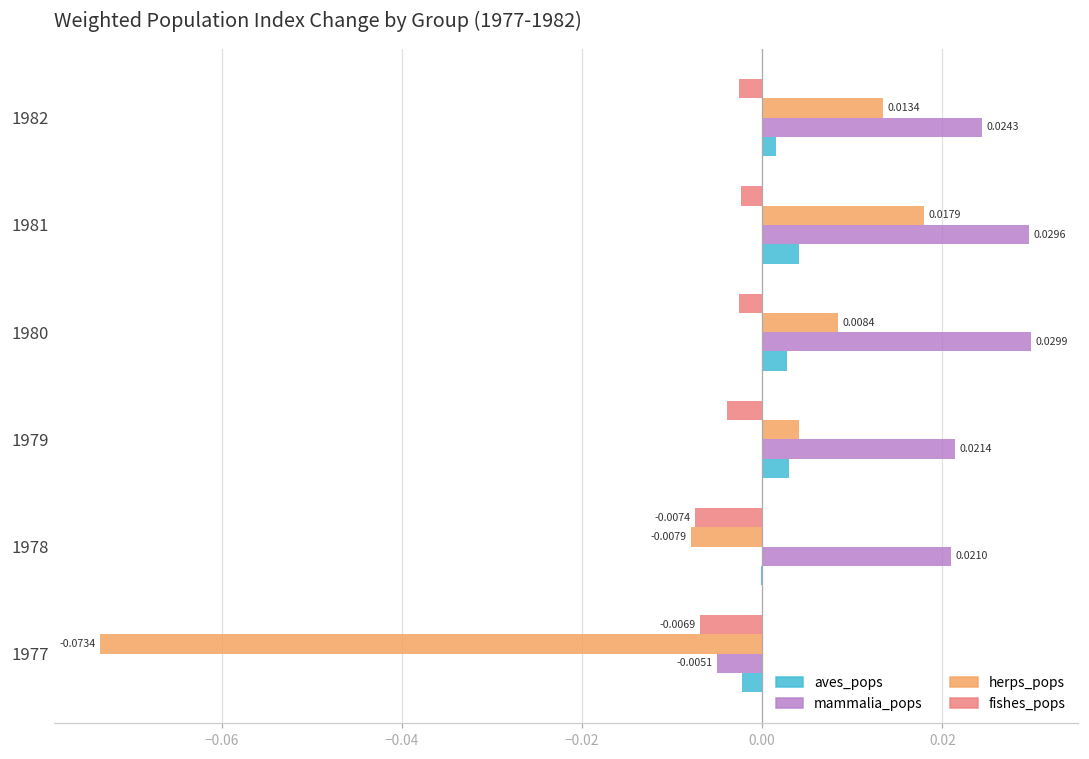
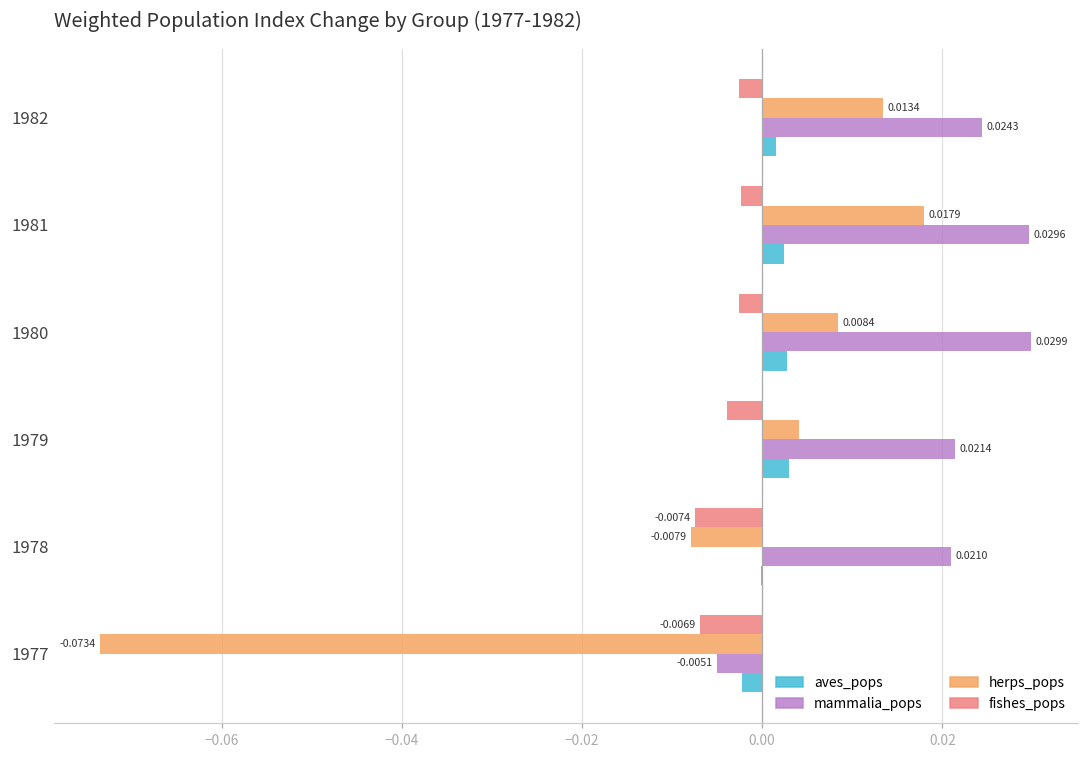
aves_pops, 1981: 0.004 -> 0.002
